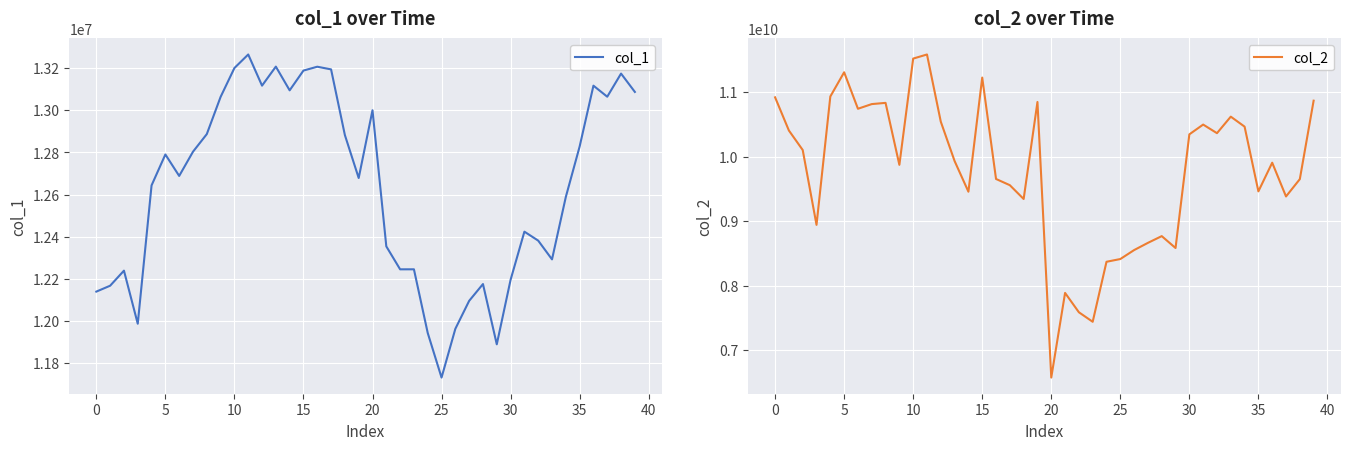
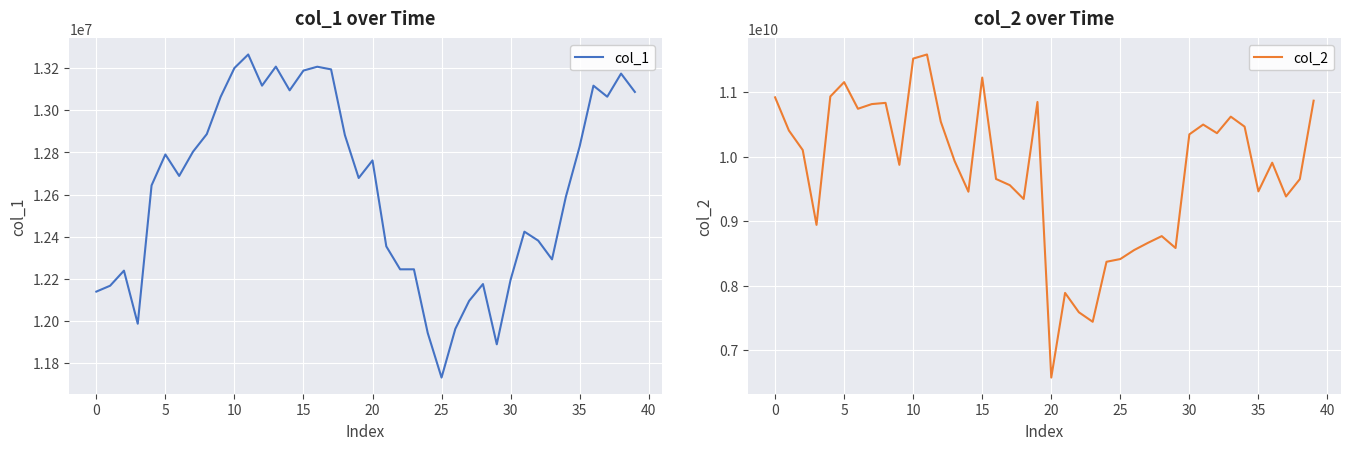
col_1 over Time, 20: 13000000 -> 12760000
col_2 over Time, 5: 11300000000 -> 11200000000
